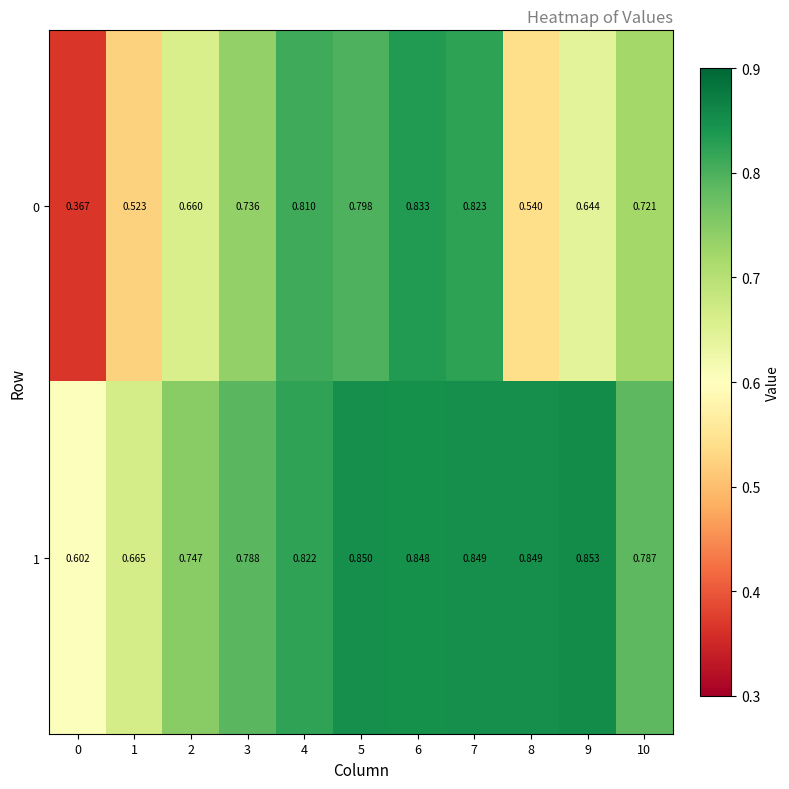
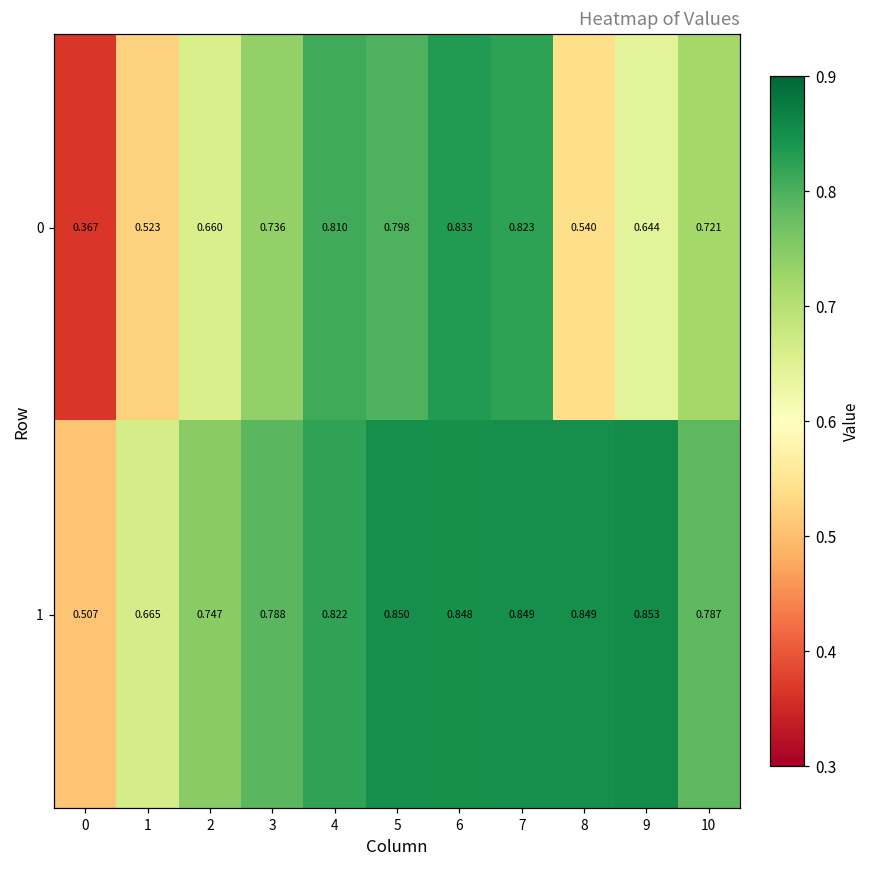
1, 0: 0.602 -> 0.507
